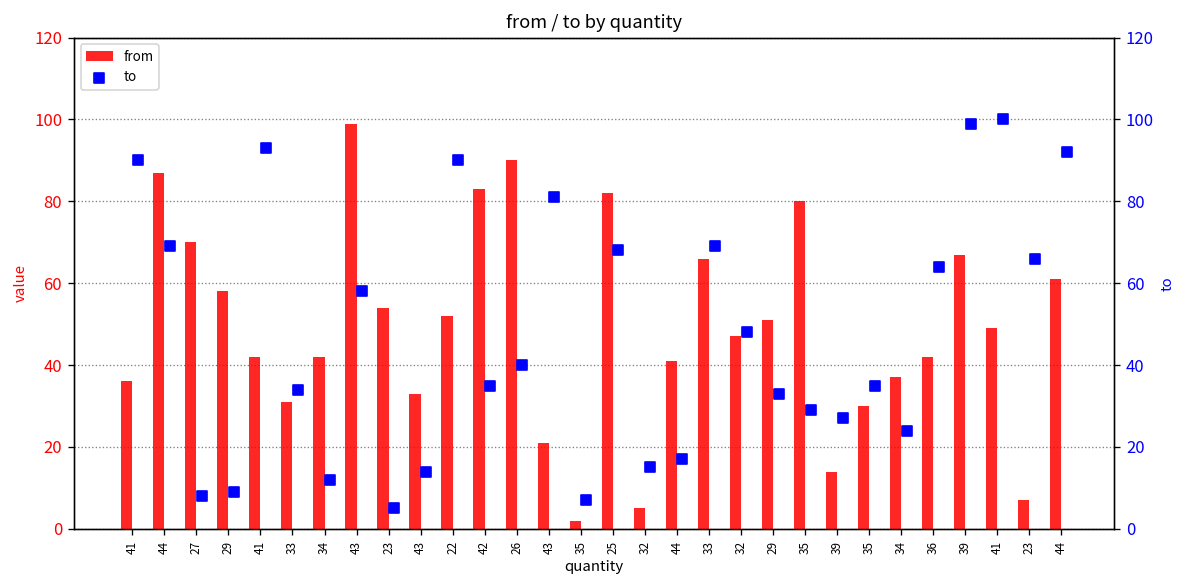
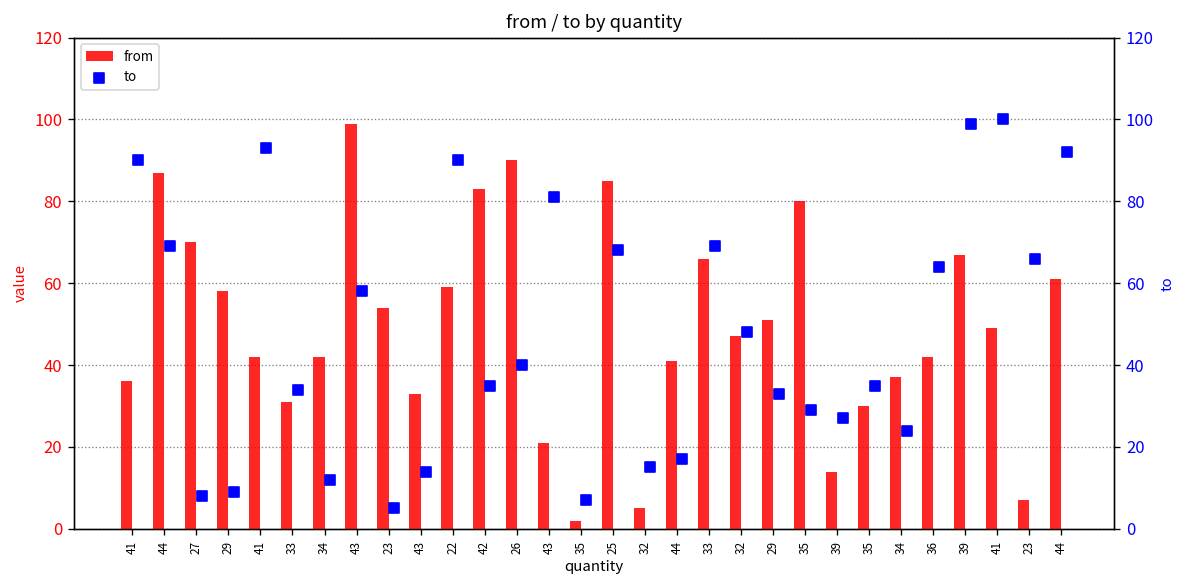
from, 22: 52 -> 59
from, 25: 82 -> 85
